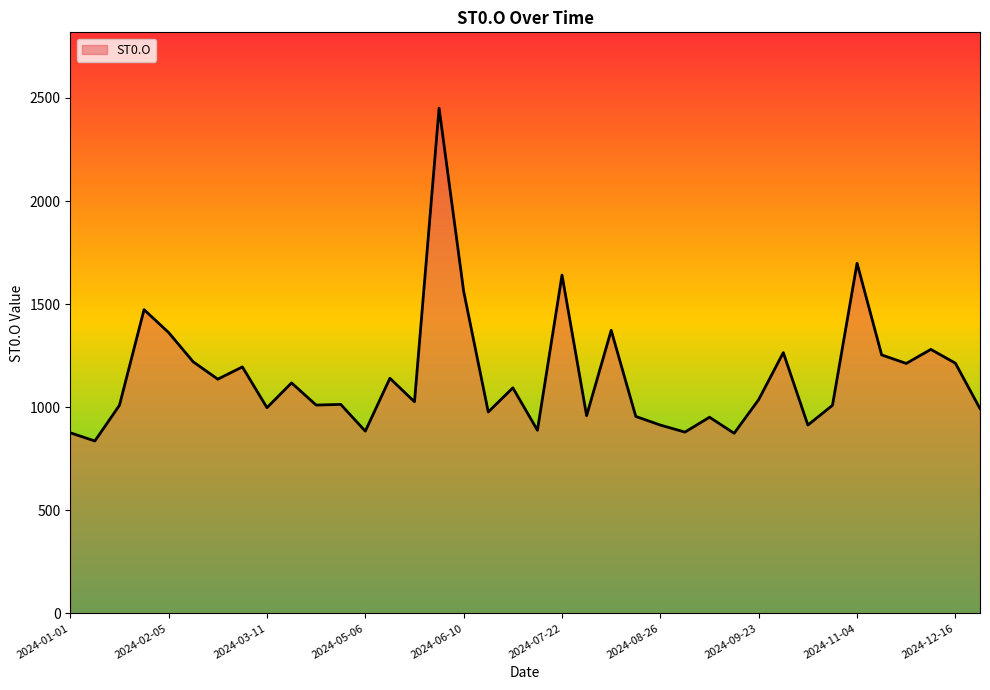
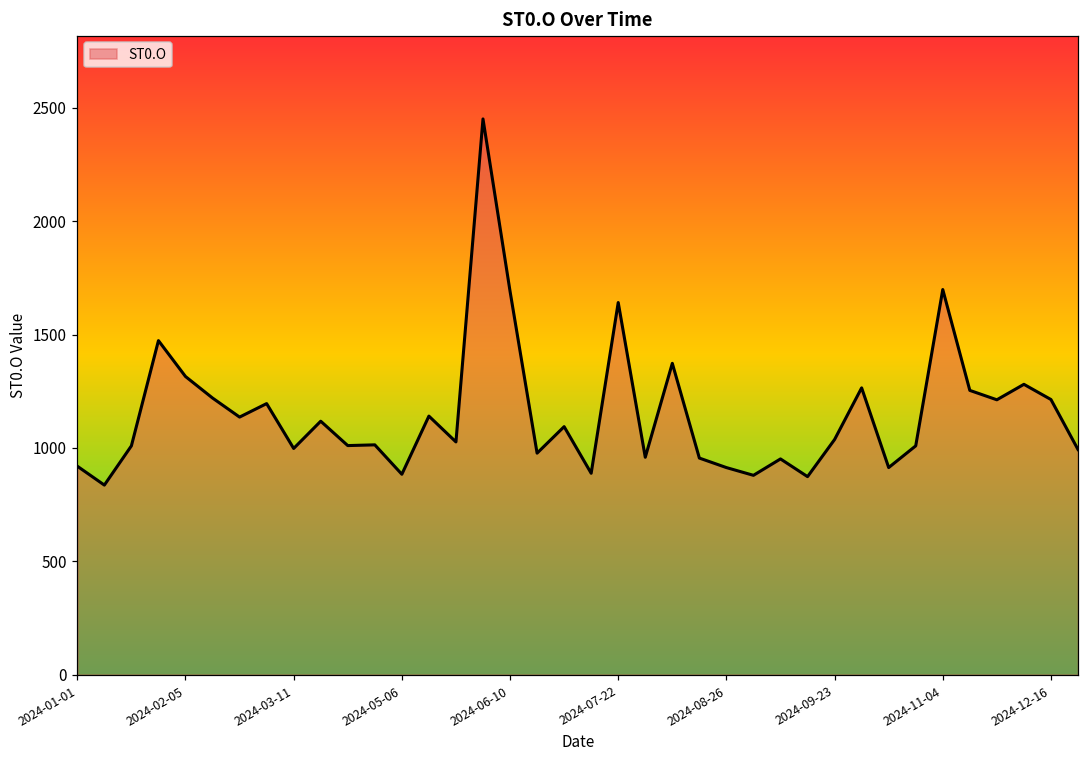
2024-01-01: 880 -> 920
2024-02-05: 1360 -> 1320
2024-06-10: 1560 -> 1690
